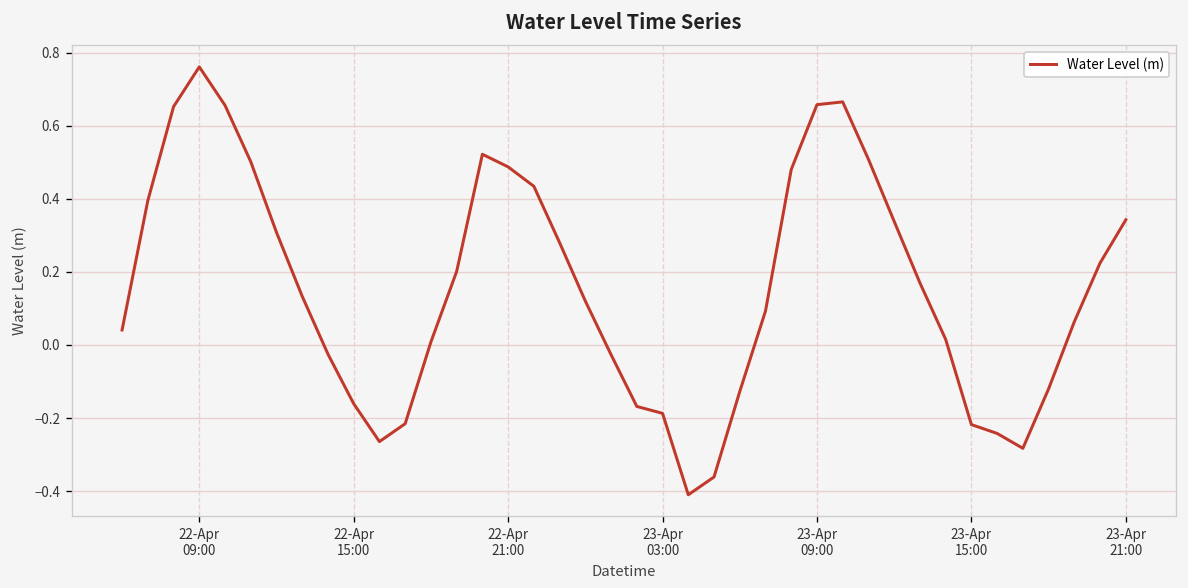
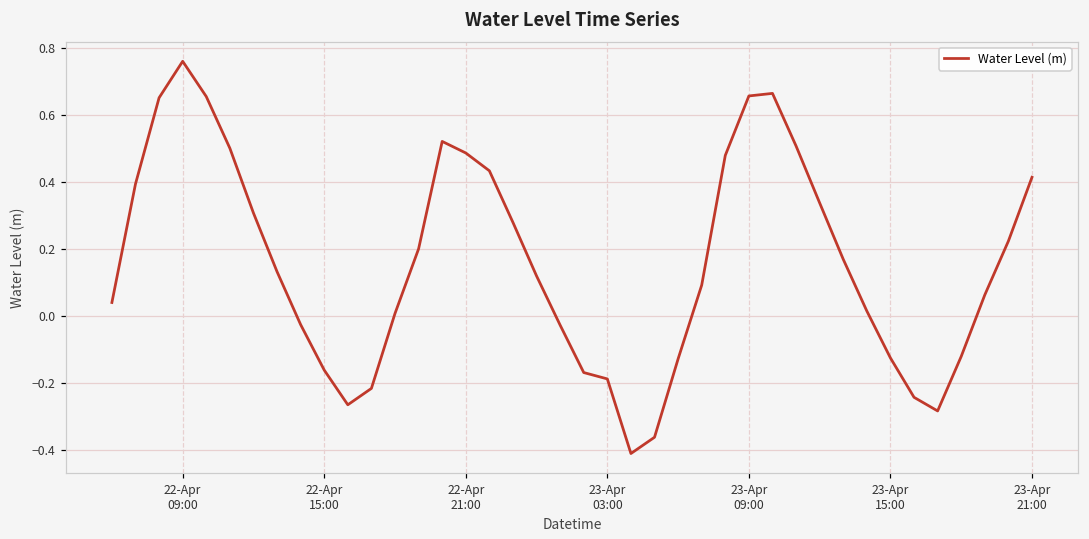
23-Apr 15:00: -0.22 -> -0.12
23-Apr 21:00: 0.34 -> 0.41
